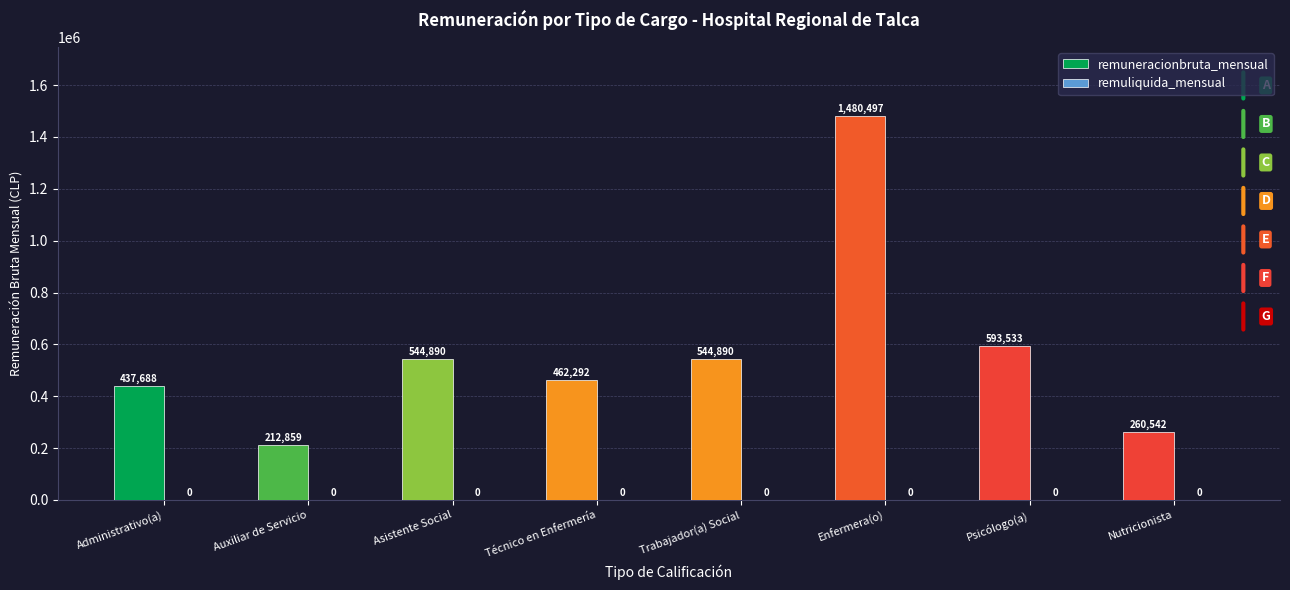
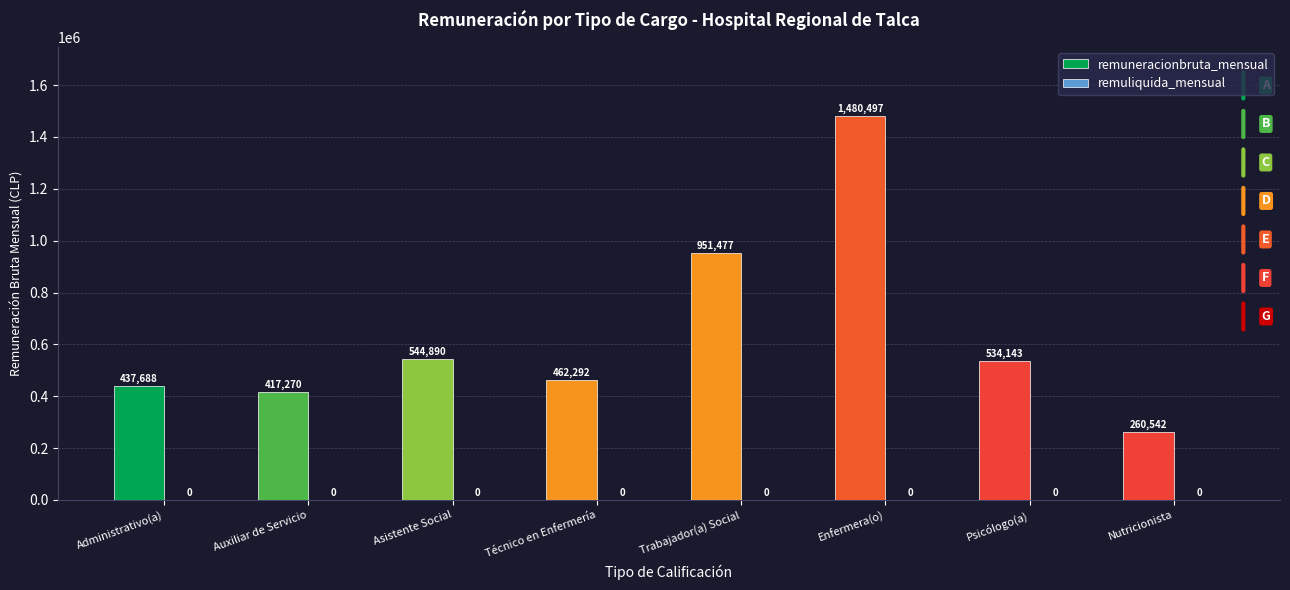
remuneracionbruta_mensual, Auxiliar de Servicio: 212,859 -> 417,270
remuneracionbruta_mensual, Trabajador(a) Social: 544,890 -> 951,477
remuneracionbruta_mensual, Psicólogo(a): 593,533 -> 534,143
